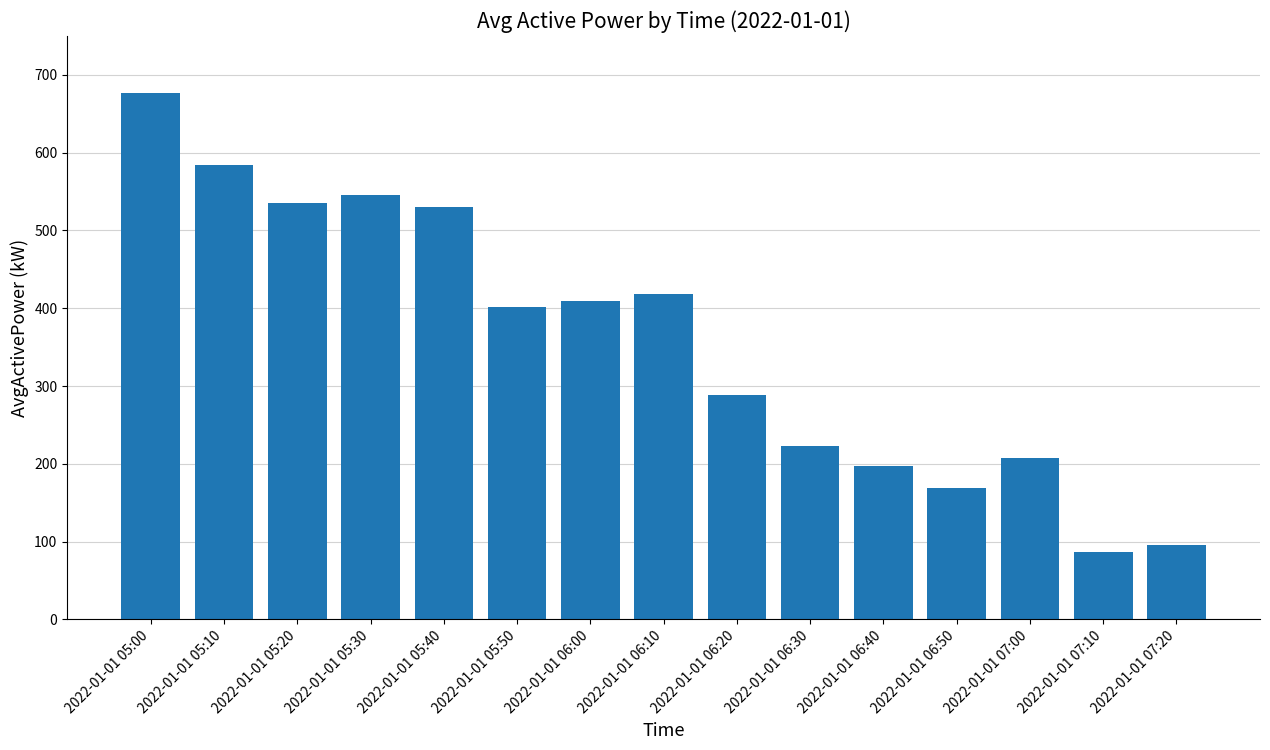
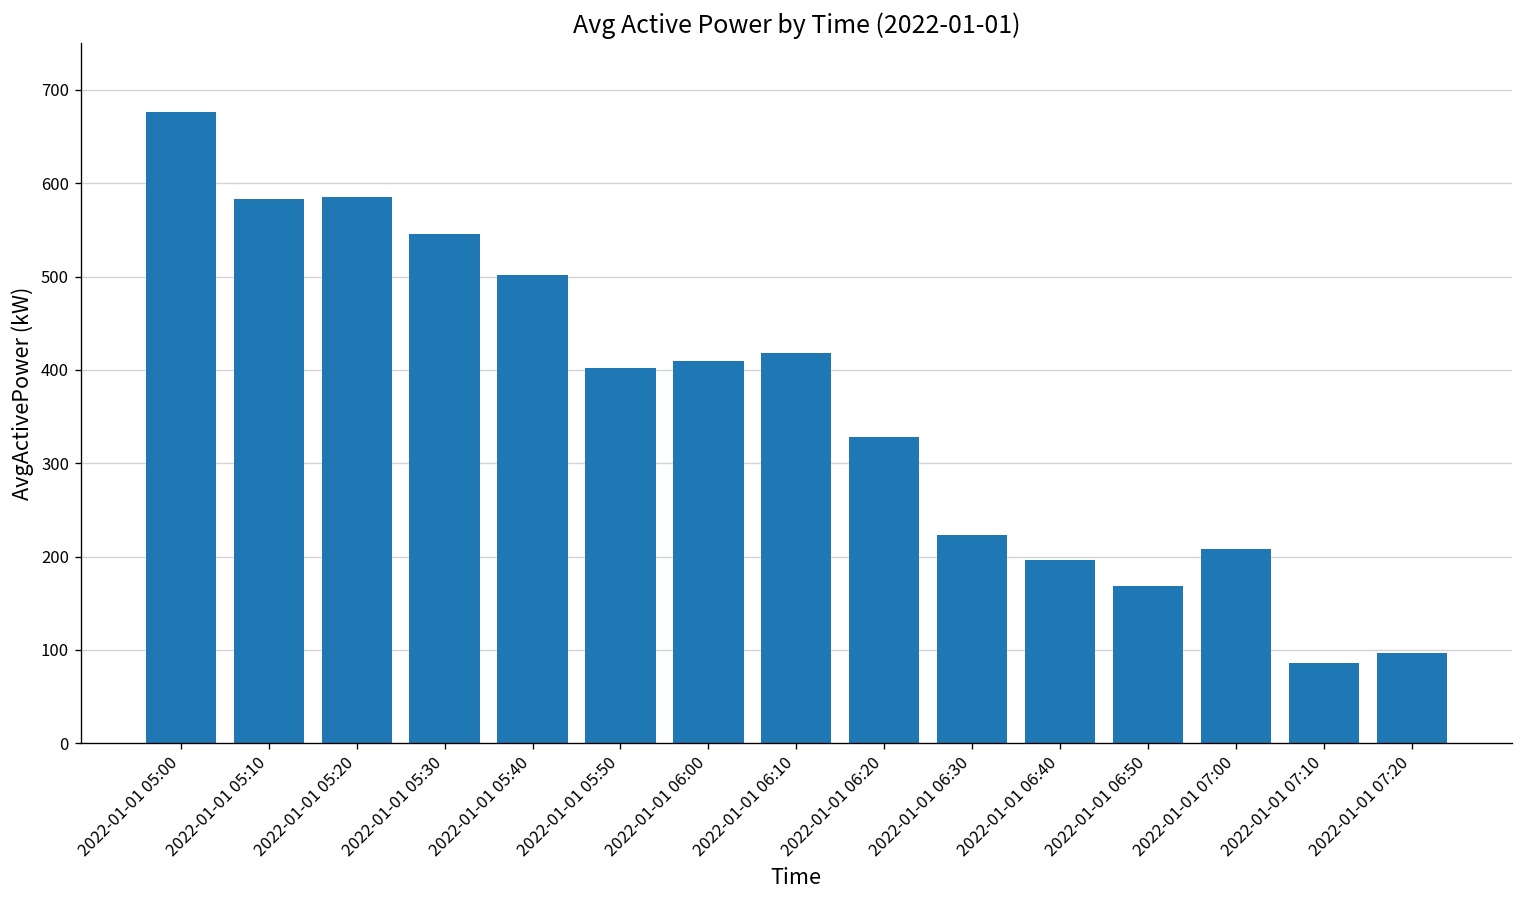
2022-01-01 05:20: 540 -> 590
2022-01-01 05:40: 530 -> 500
2022-01-01 06:20: 290 -> 330
